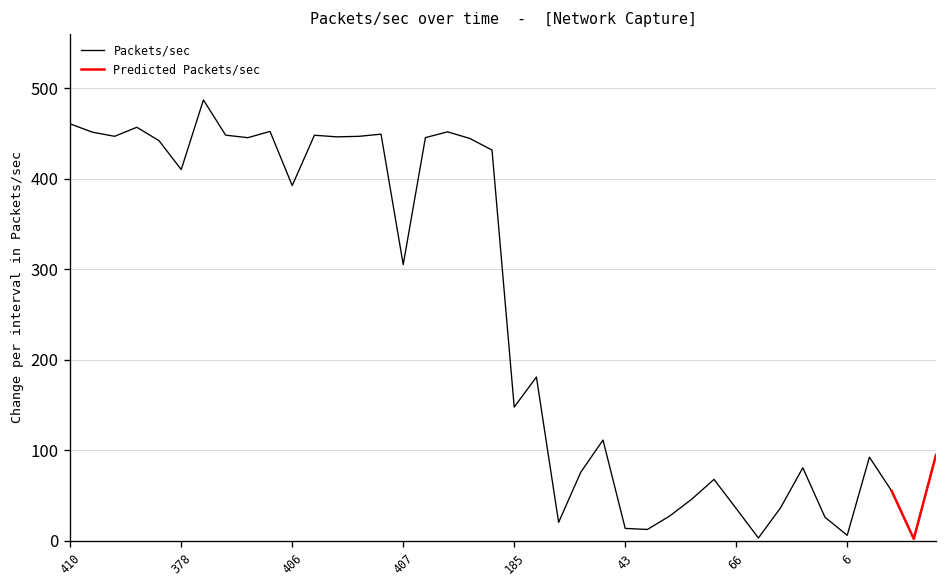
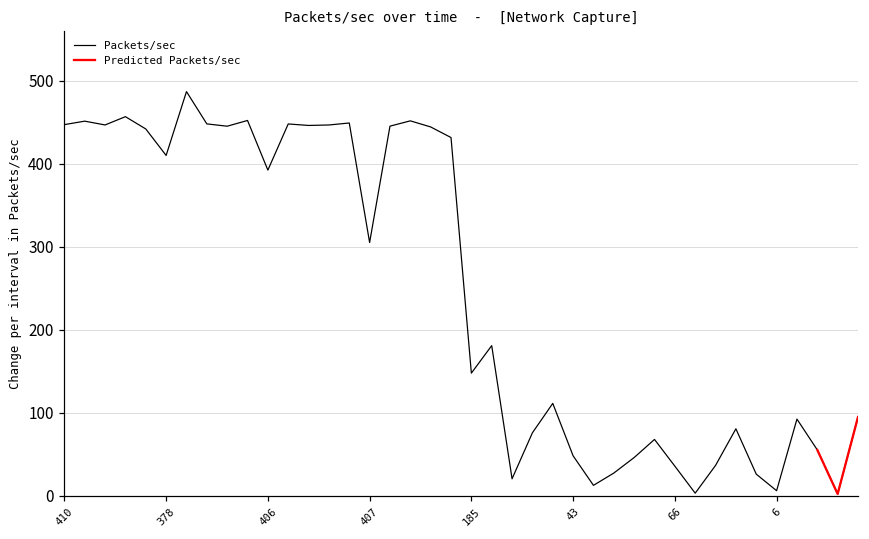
Packets/sec, 410: 460 -> 450
Packets/sec, 43: 10 -> 50
